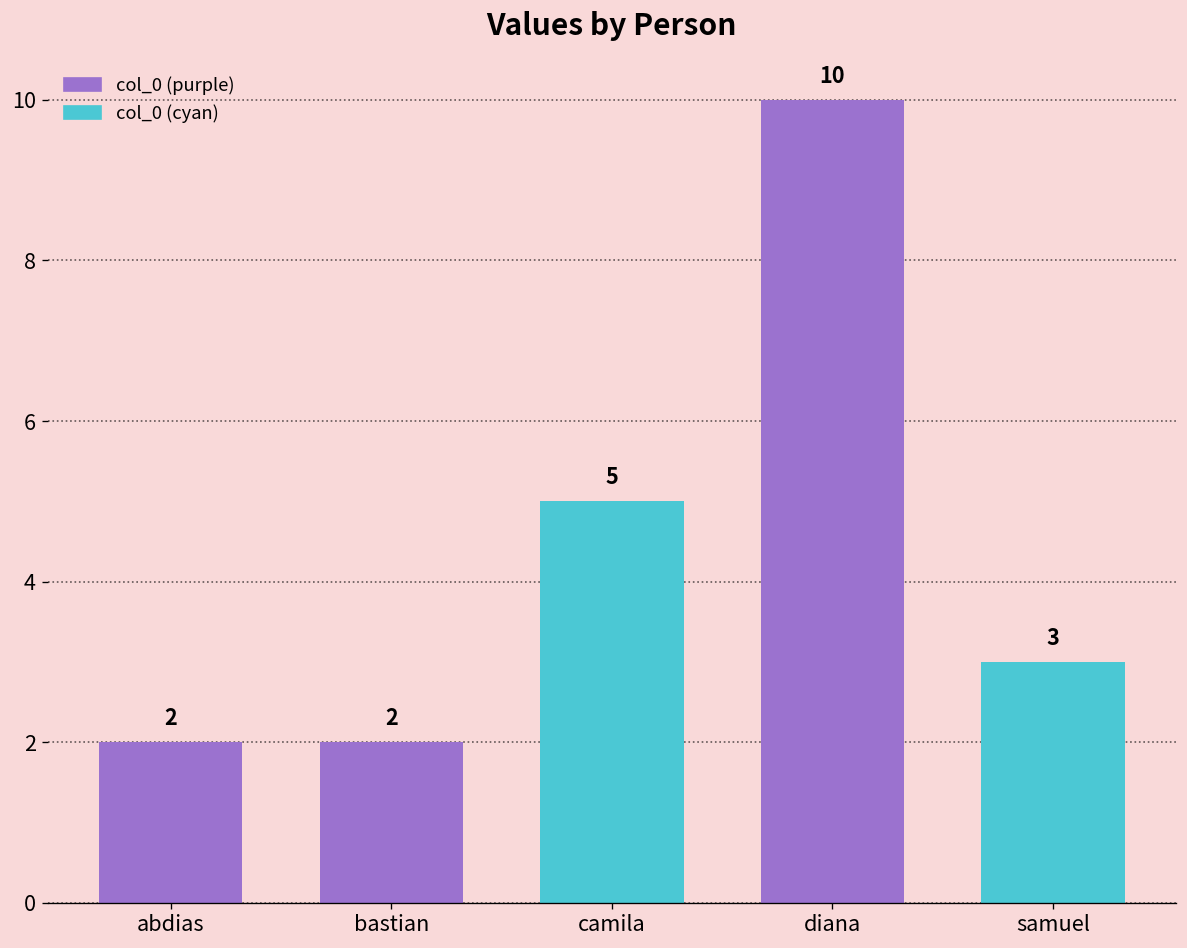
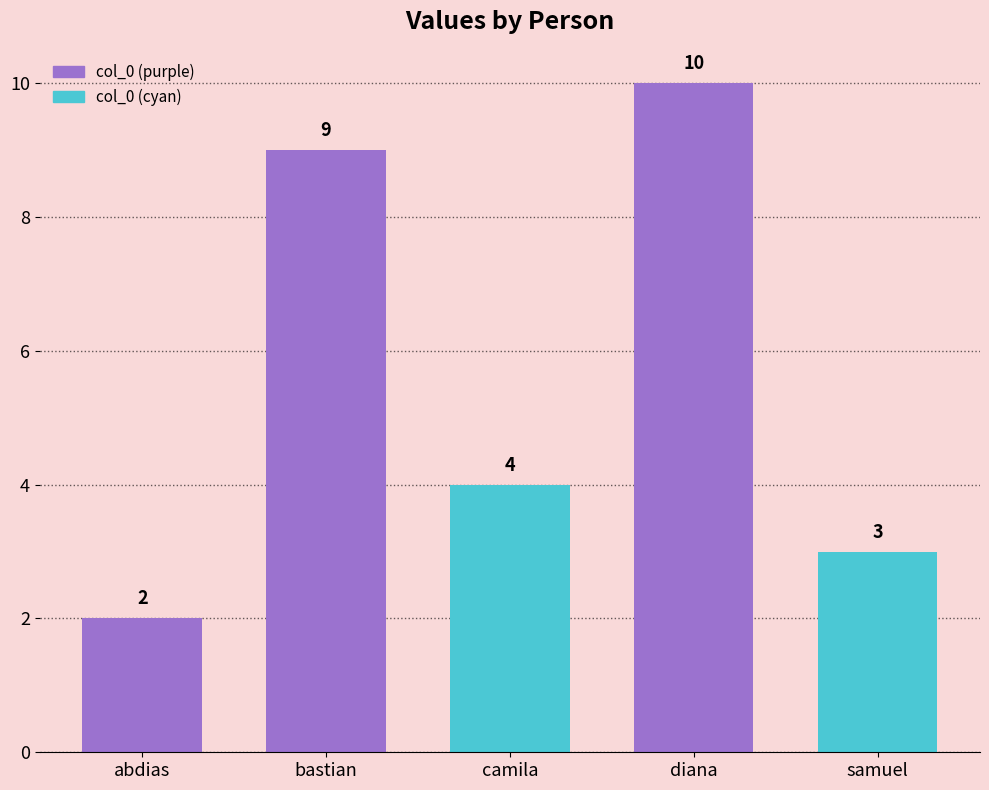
bastian: 2 -> 9
camila: 5 -> 4
